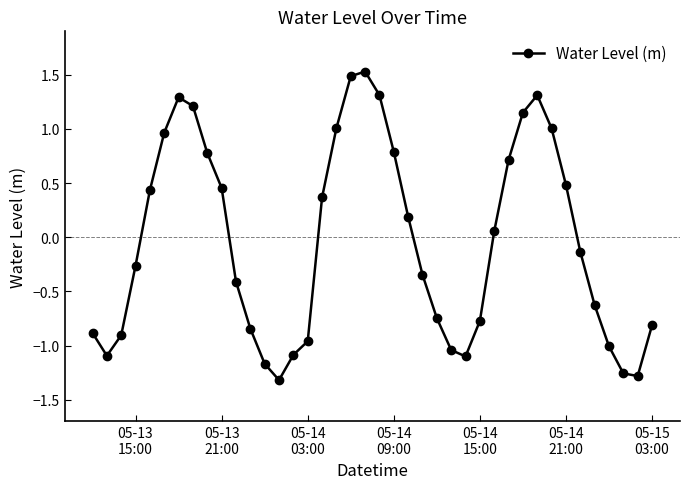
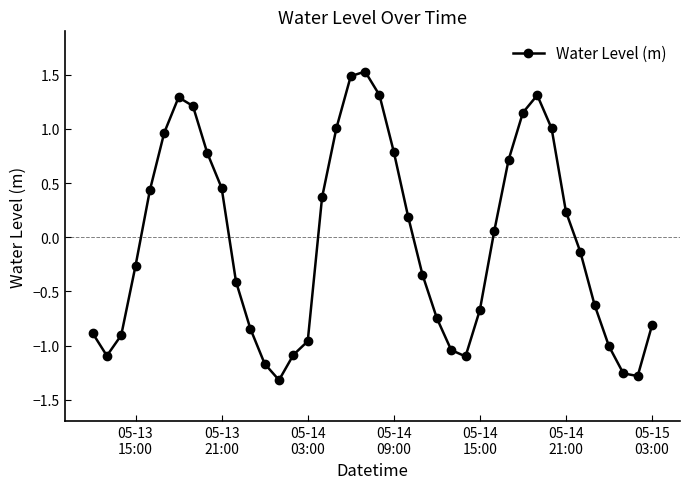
05-14 15:00: -0.77 -> -0.67
05-14 21:00: 0.48 -> 0.24
